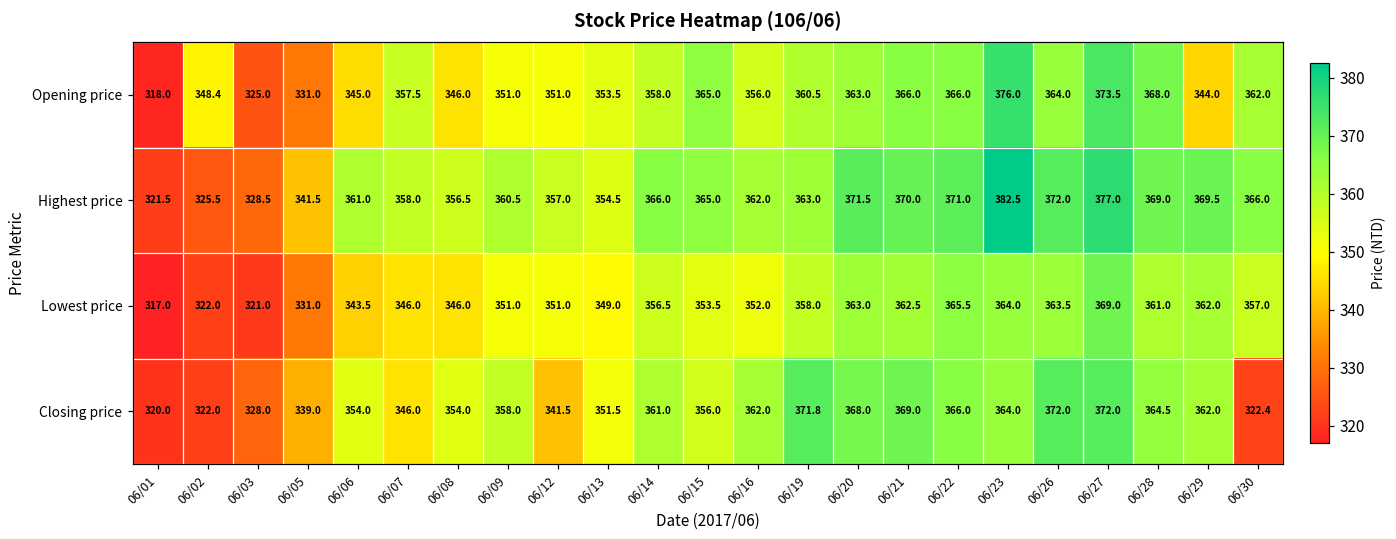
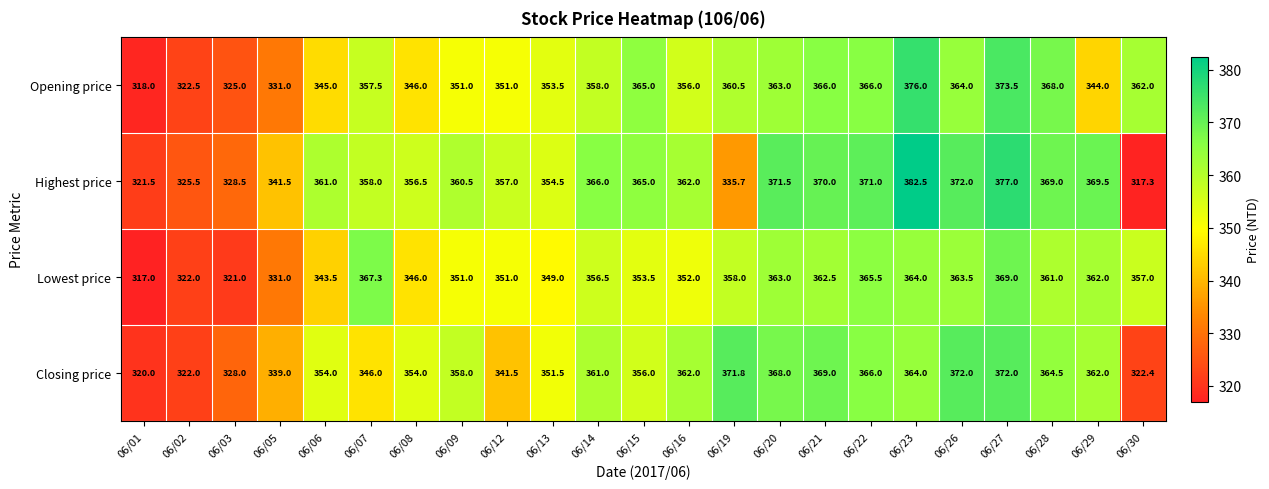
Opening price, 06/02: 348.4 -> 322.5
Highest price, 06/19: 363.0 -> 335.7
Highest price, 06/30: 366.0 -> 317.3
Lowest price, 06/07: 346.0 -> 367.3
